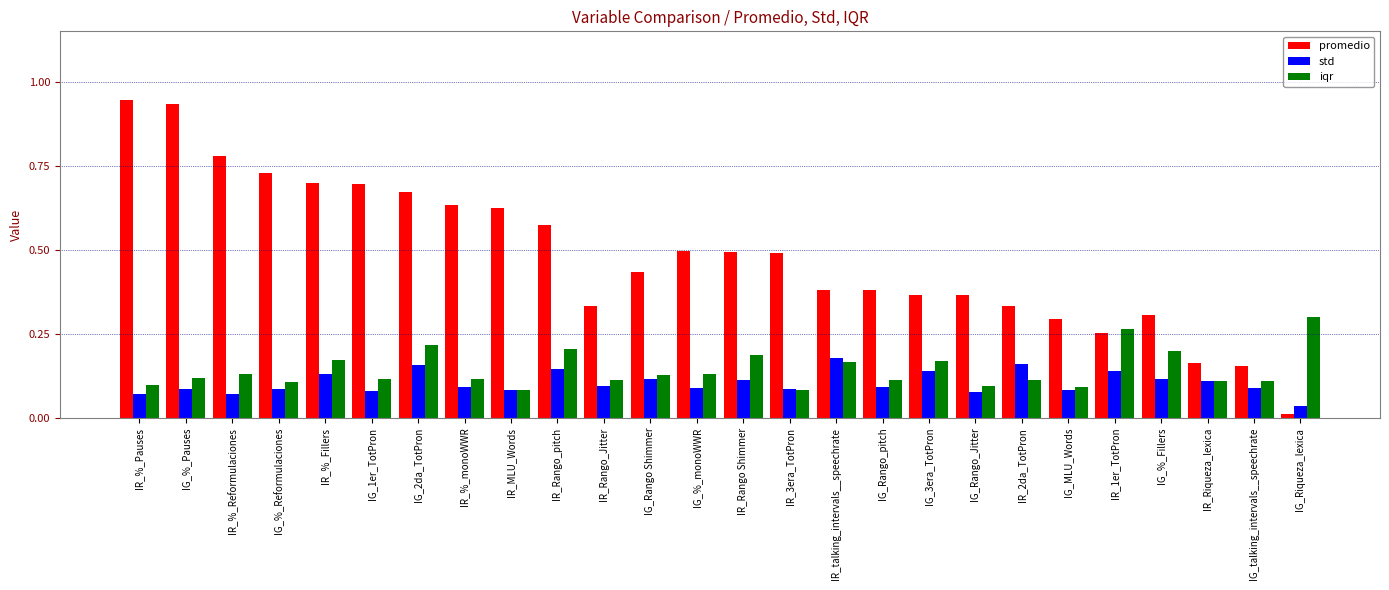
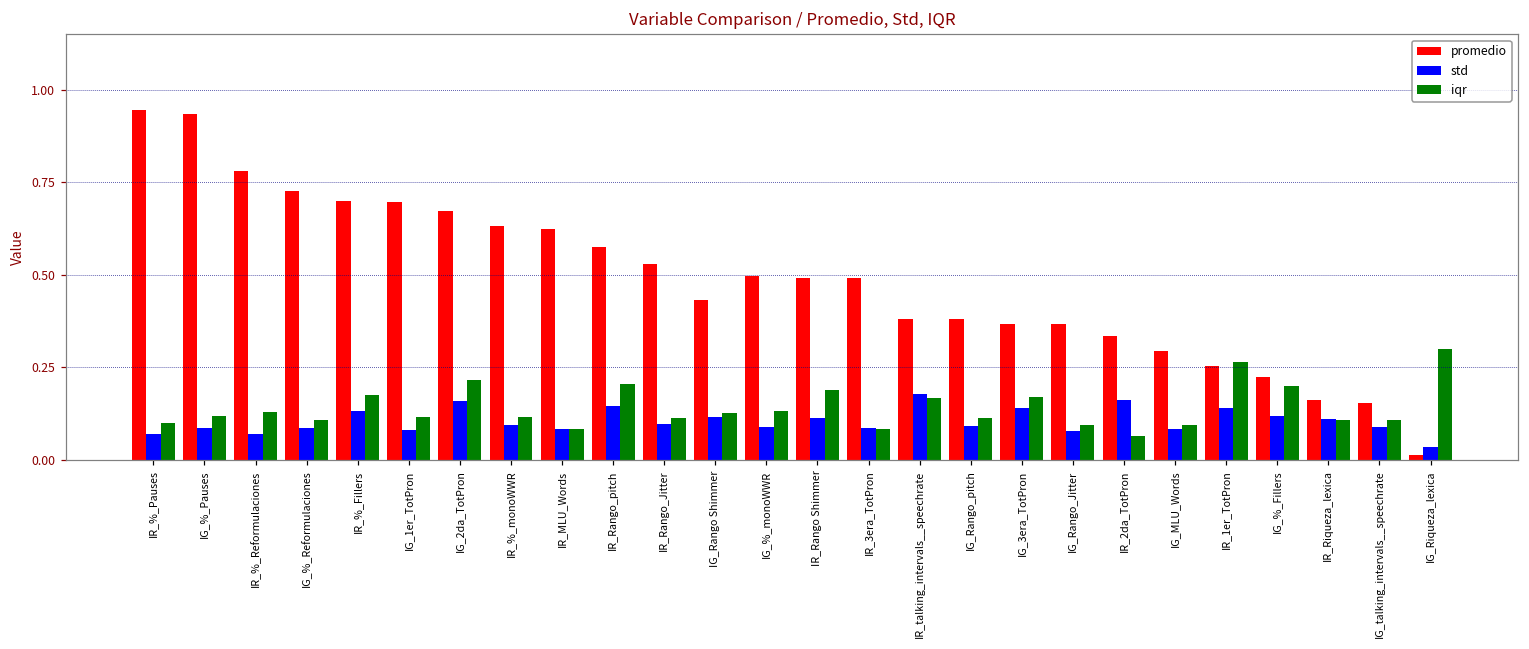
promedio, IR_Rango_Jitter: 0.33 -> 0.53
iqr, IR_2da_TotPron: 0.11 -> 0.06
promedio, IG_%_Fillers: 0.31 -> 0.22
